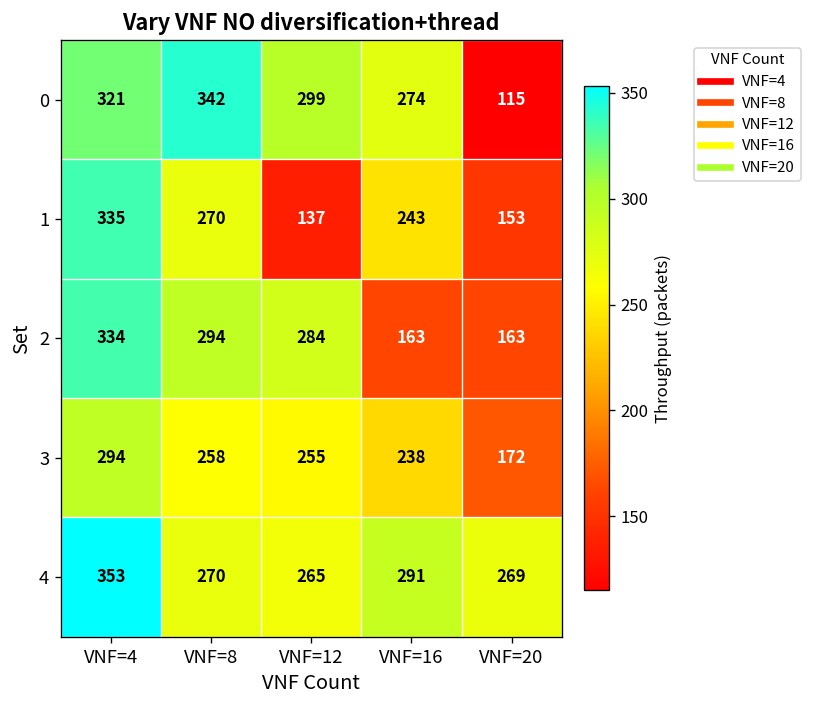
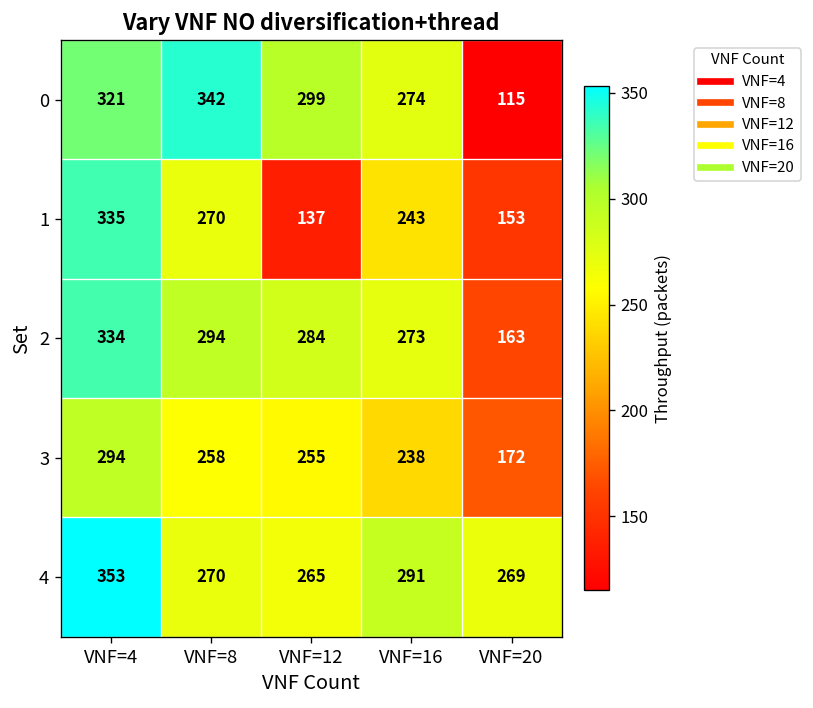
2, VNF=16: 163 -> 273
